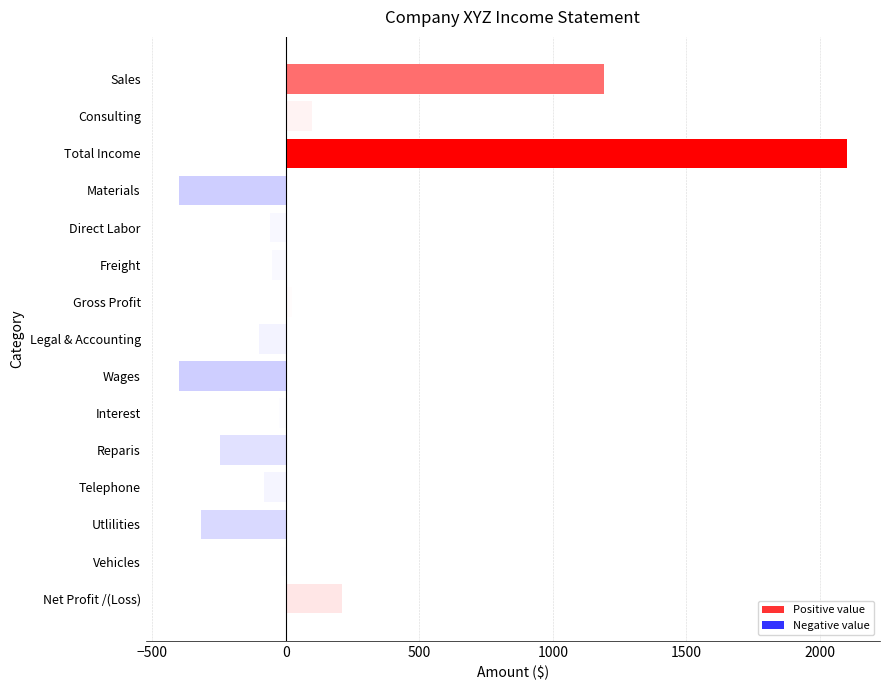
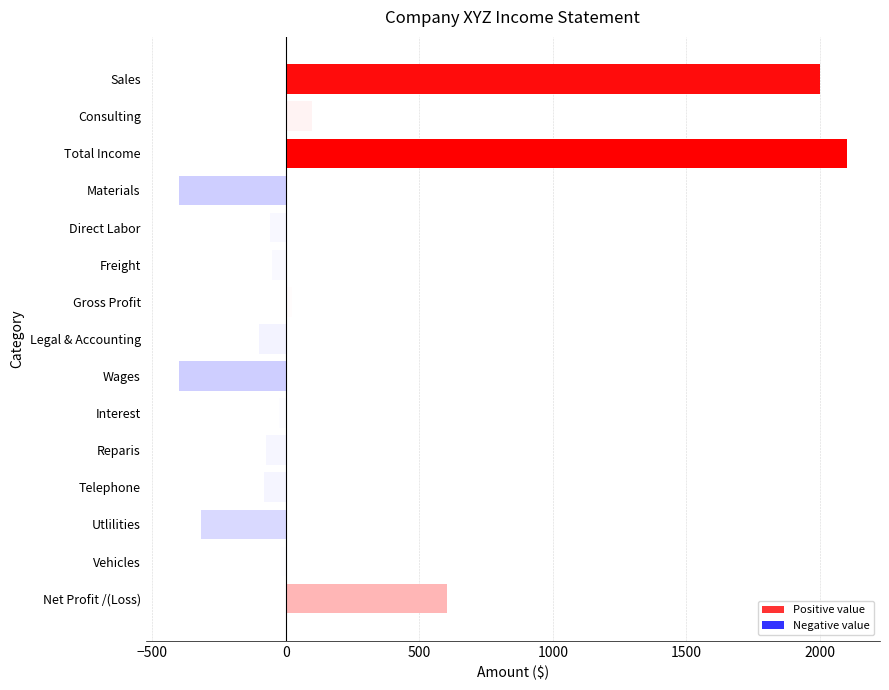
Sales: 1190 -> 2000
Reparis: -250 -> -80
Net Profit /(Loss): 210 -> 600
